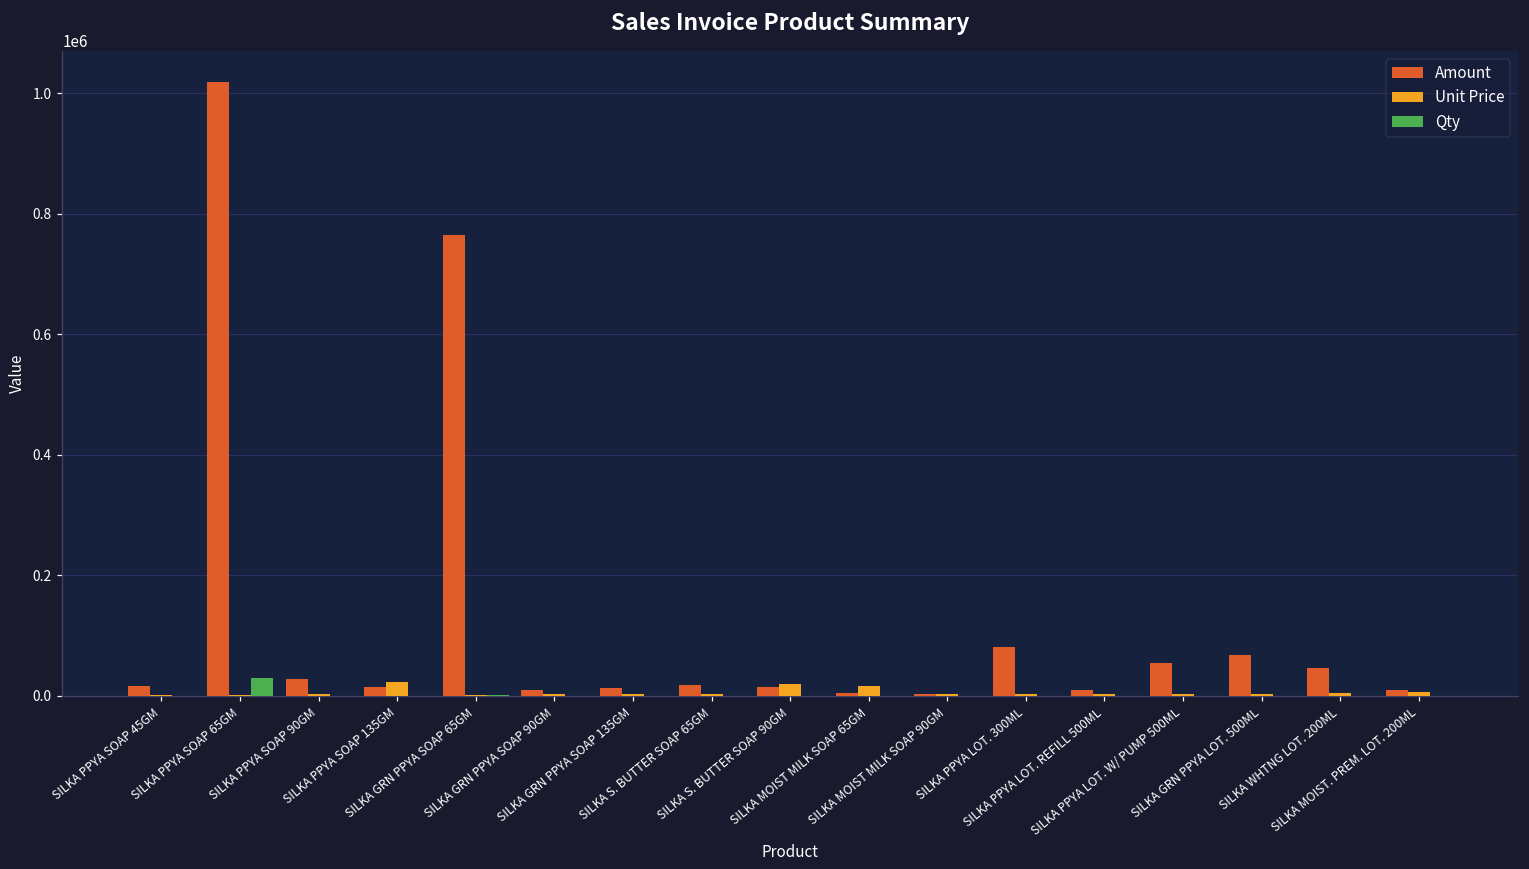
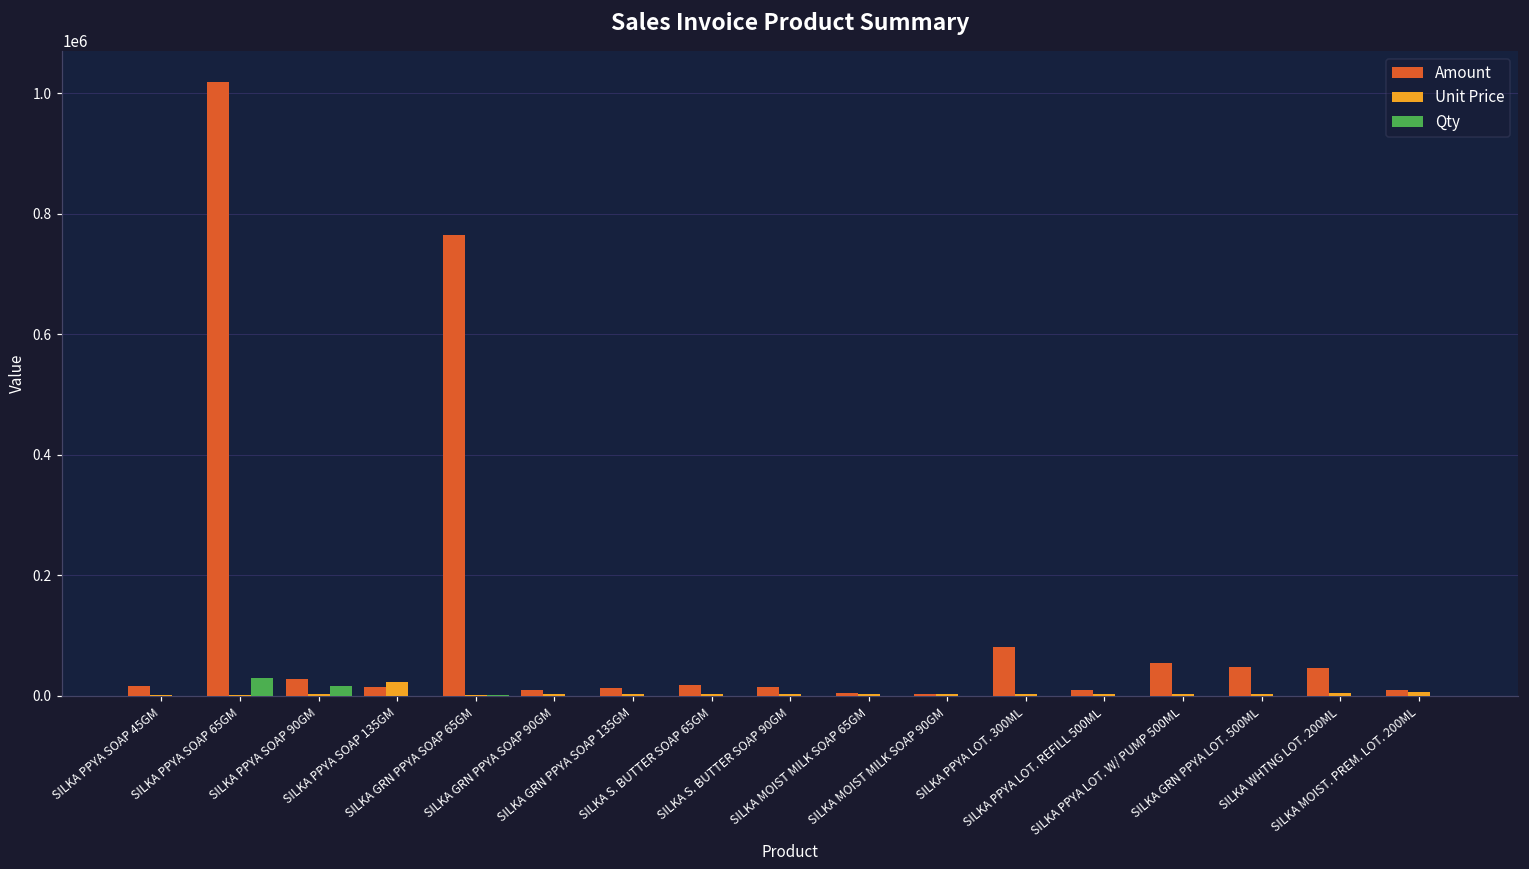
Qty, SILKA PPYA SOAP 90GM: 0 -> 20000
Unit Price, SILKA S. BUTTER SOAP 90GM: 20000 -> 0
Unit Price, SILKA MOIST MILK SOAP 65GM: 20000 -> 0
Amount, SILKA GRN PPYA LOT. 500ML: 70000 -> 50000
